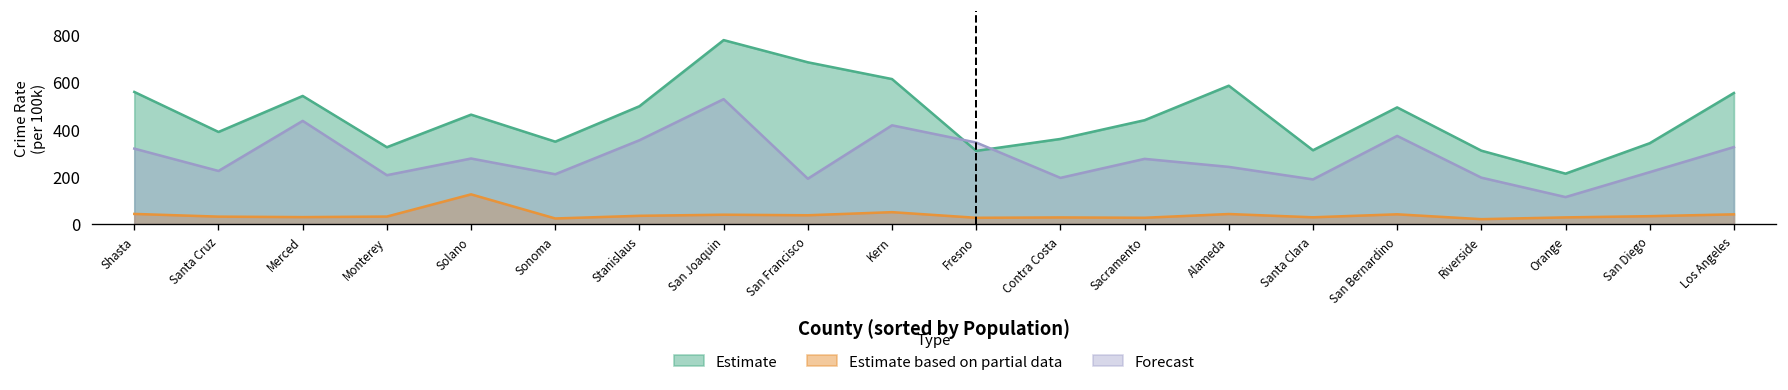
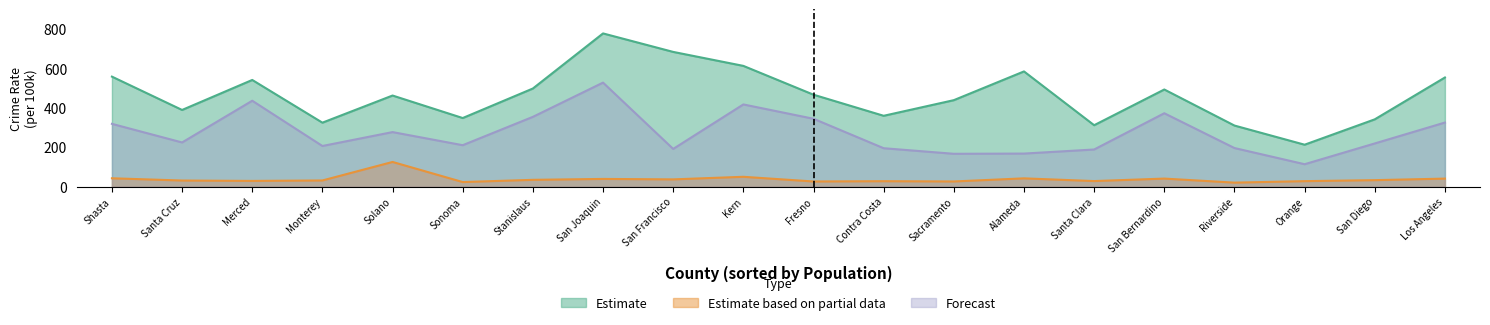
Estimate, Fresno: 310 -> 470
Forecast, Sacramento: 280 -> 170
Forecast, Alameda: 240 -> 170
